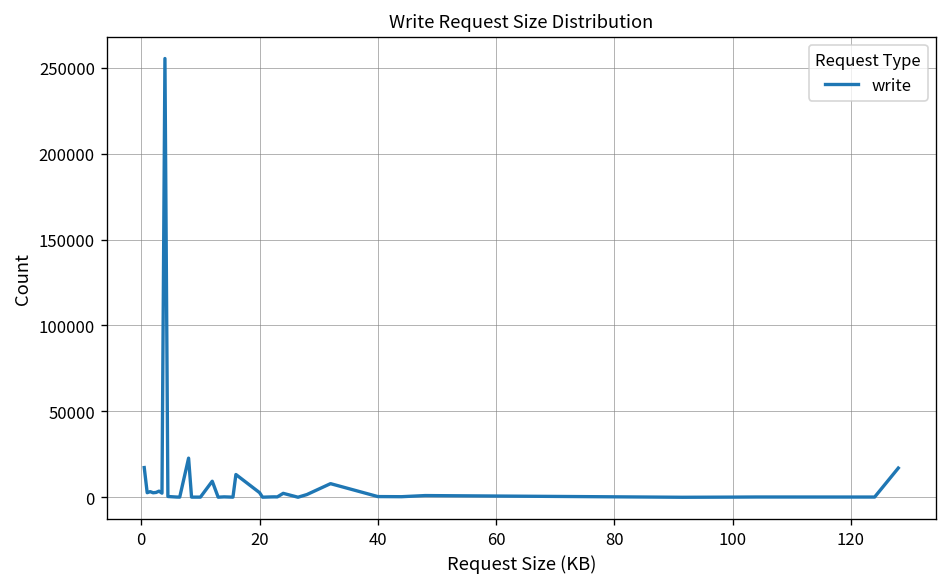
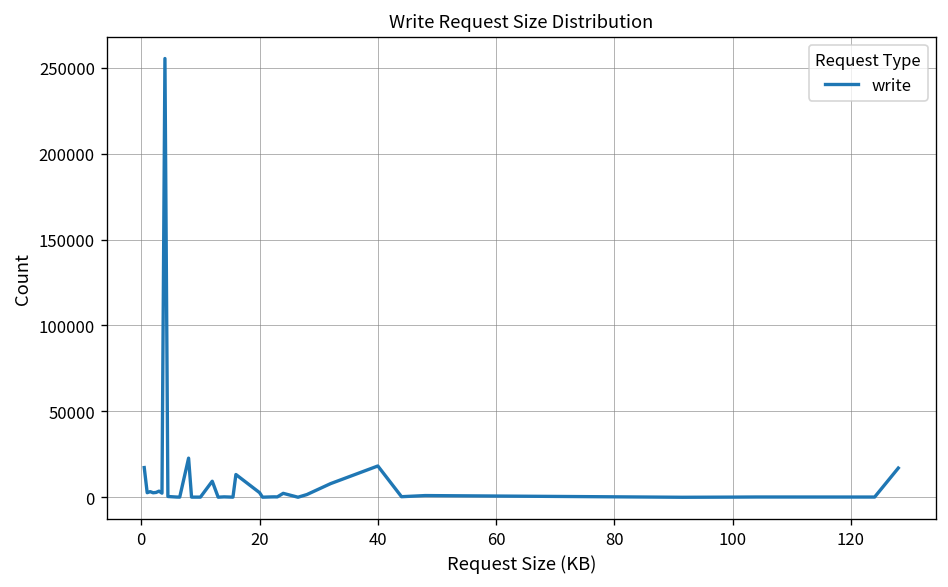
40: 0 -> 18000
